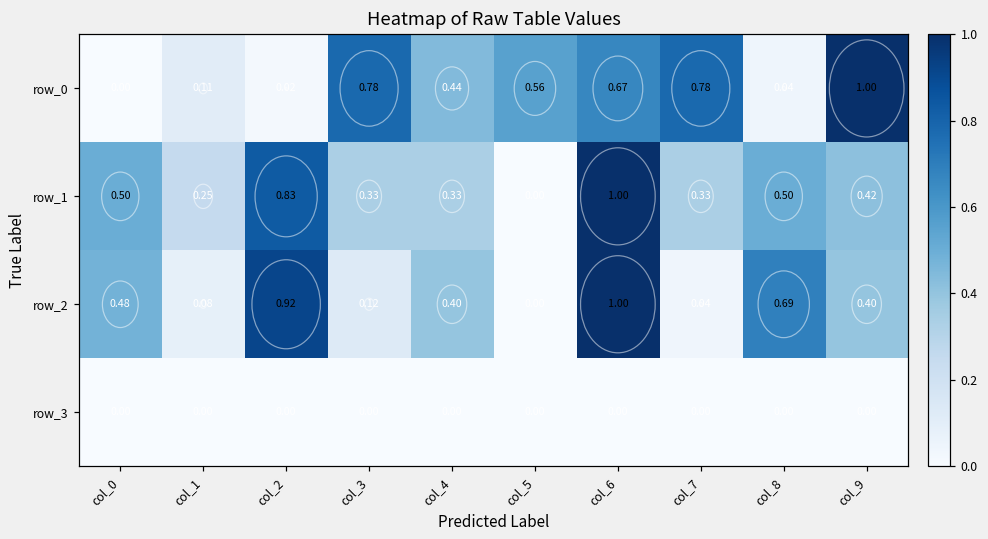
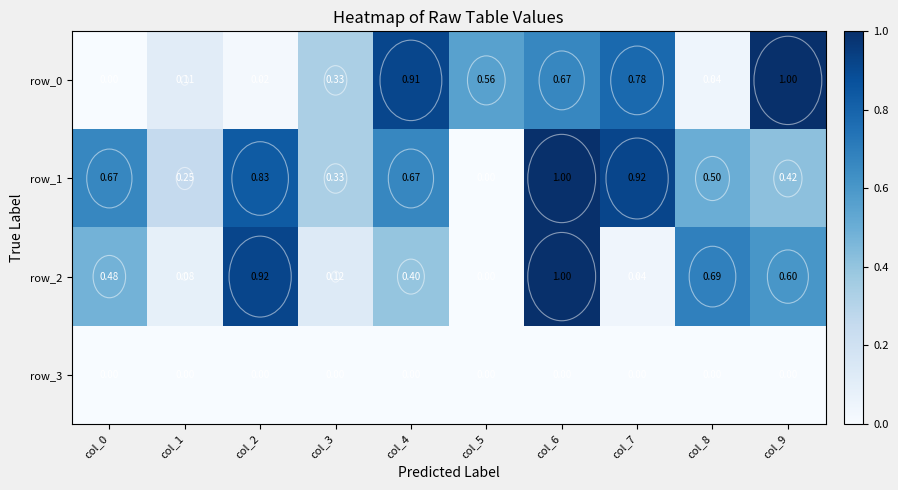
row_0, col_3: 0.78 -> 0.33
row_0, col_4: 0.44 -> 0.91
row_1, col_0: 0.50 -> 0.67
row_1, col_4: 0.33 -> 0.67
row_1, col_7: 0.33 -> 0.92
row_2, col_9: 0.40 -> 0.60
